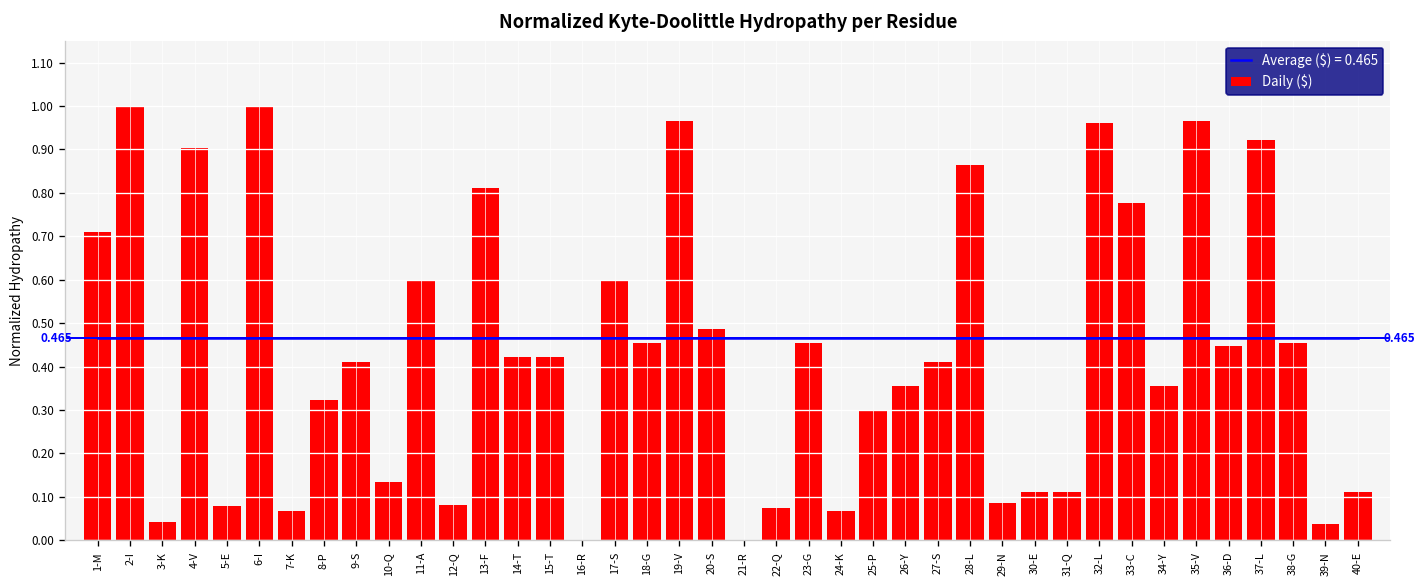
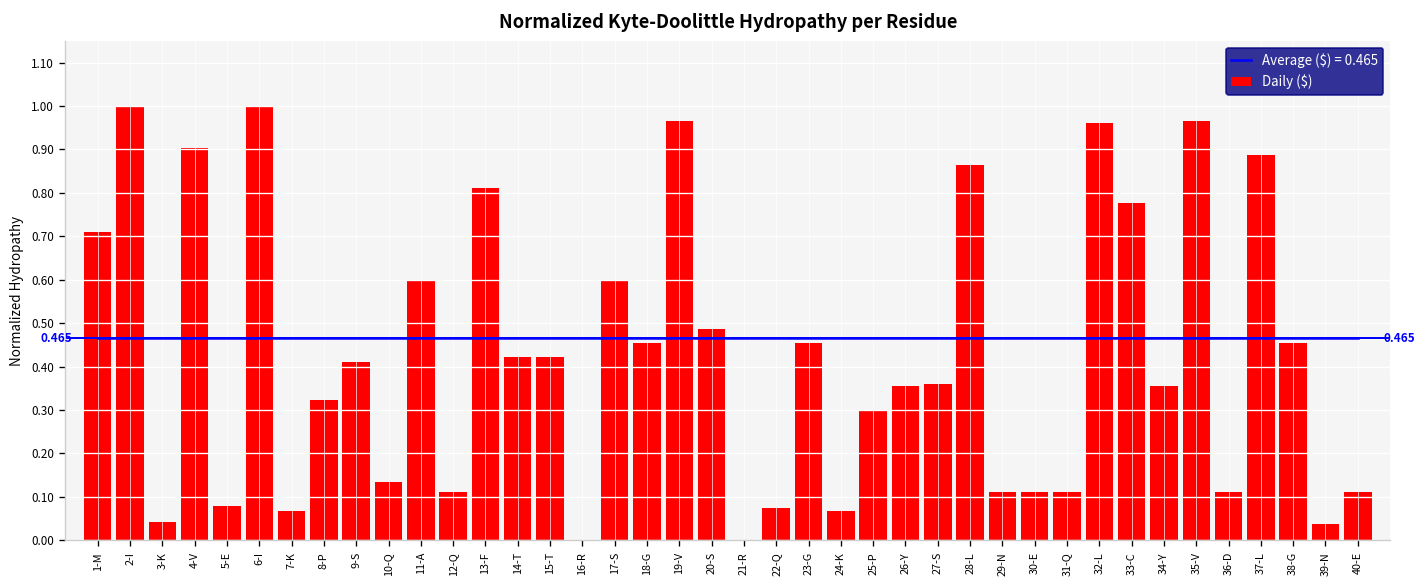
Daily ($), 12-Q: 0.08 -> 0.11
Daily ($), 27-S: 0.41 -> 0.36
Daily ($), 29-N: 0.09 -> 0.11
Daily ($), 36-D: 0.45 -> 0.11
Daily ($), 37-L: 0.92 -> 0.89
